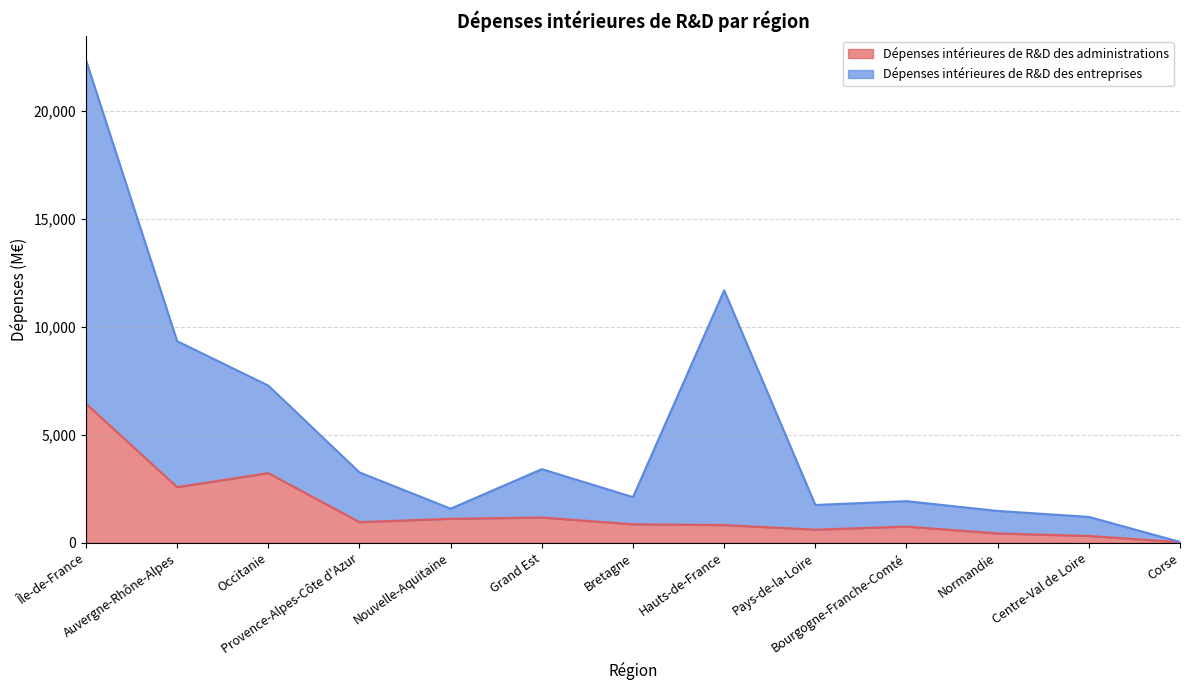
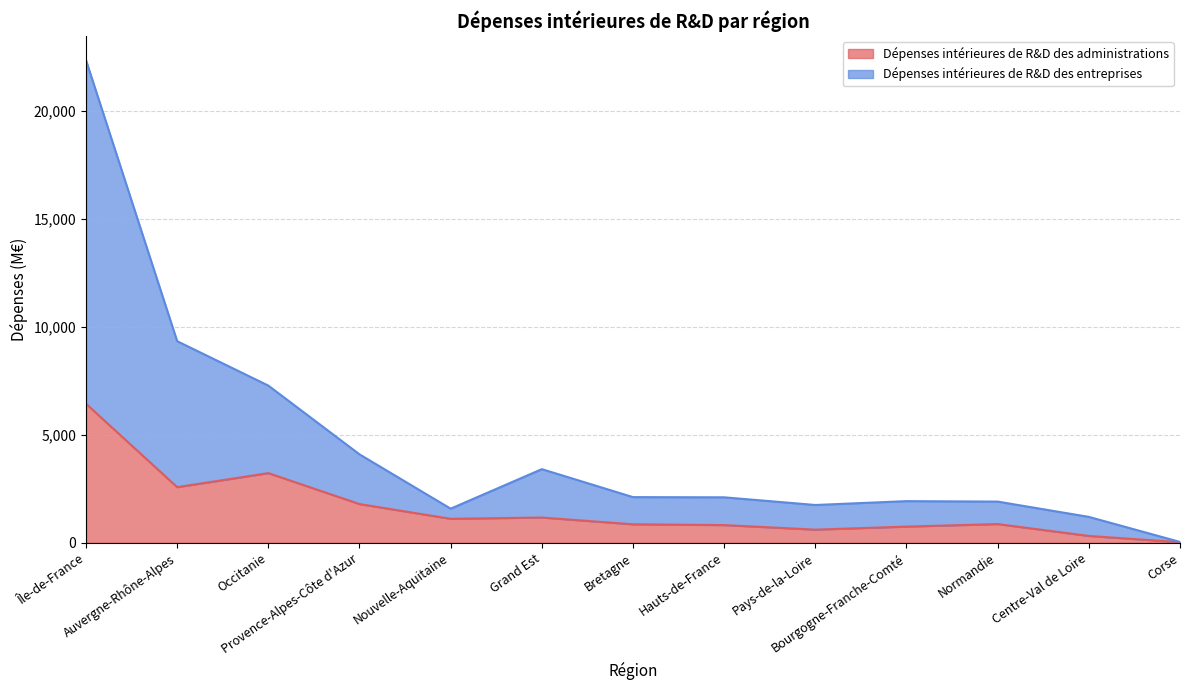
Dépenses intérieures de R&D des administrations, Provence-Alpes-Côte d'Azur: 1,000 -> 1,800
Dépenses intérieures de R&D des entreprises, Hauts-de-France: 10,900 -> 1,300
Dépenses intérieures de R&D des administrations, Normandie: 400 -> 900
